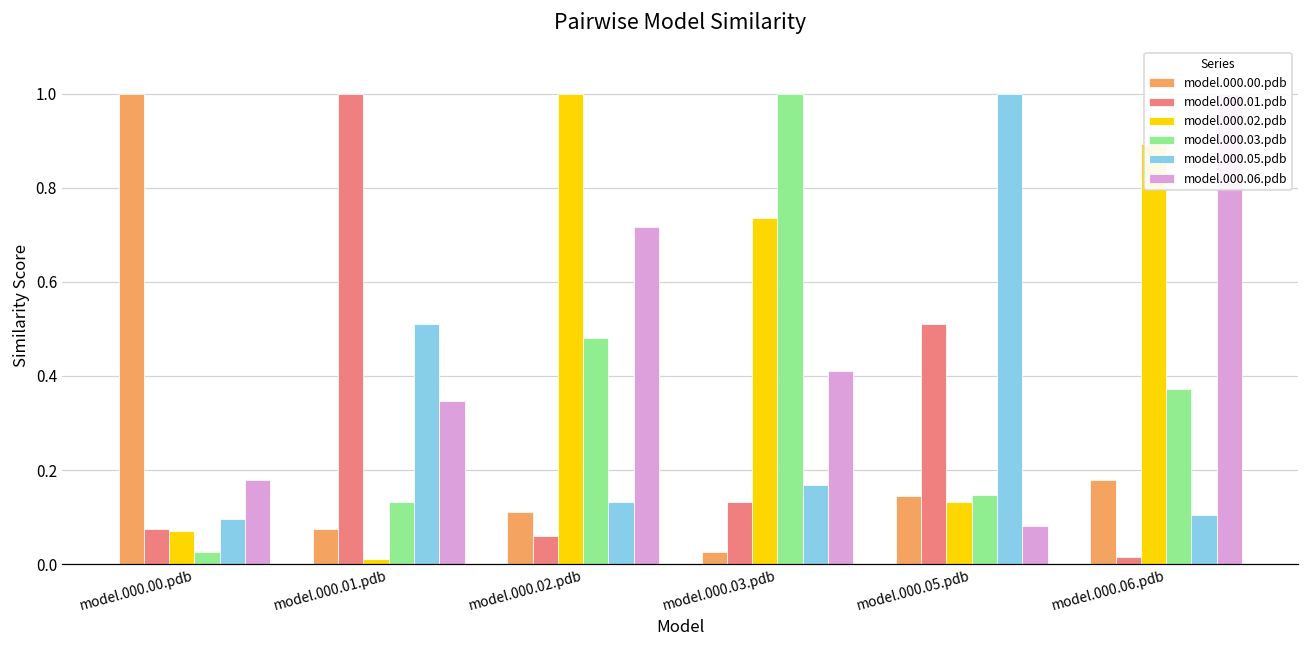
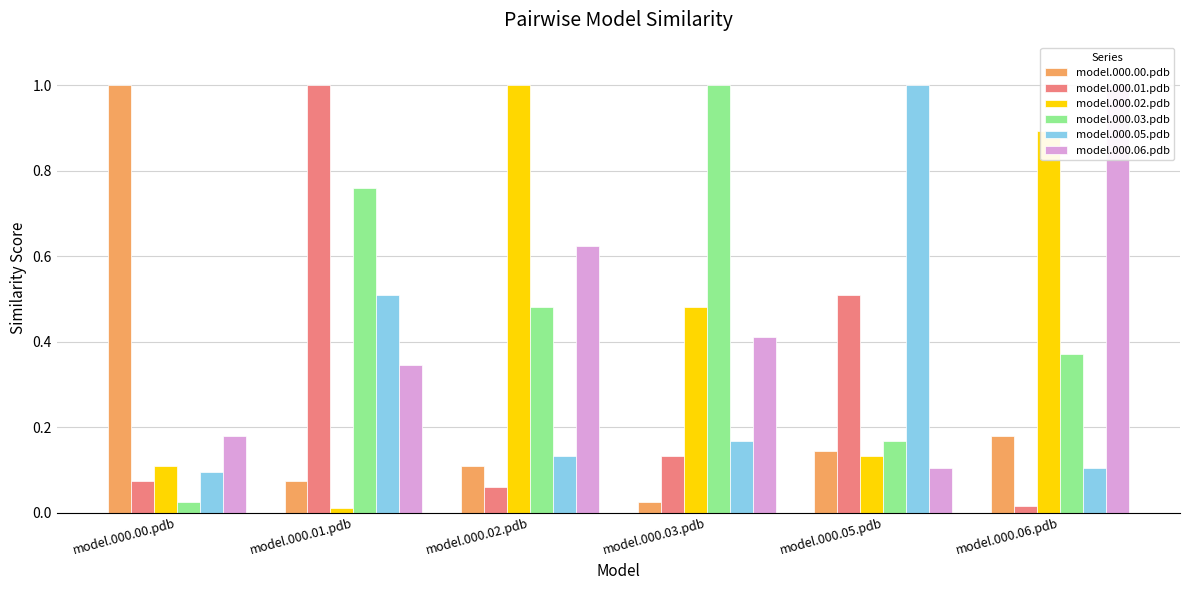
model.000.02.pdb, model.000.00.pdb: 0.07 -> 0.11
model.000.03.pdb, model.000.01.pdb: 0.13 -> 0.76
model.000.06.pdb, model.000.02.pdb: 0.72 -> 0.63
model.000.02.pdb, model.000.03.pdb: 0.74 -> 0.48
model.000.03.pdb, model.000.05.pdb: 0.15 -> 0.17
model.000.06.pdb, model.000.05.pdb: 0.08 -> 0.11
